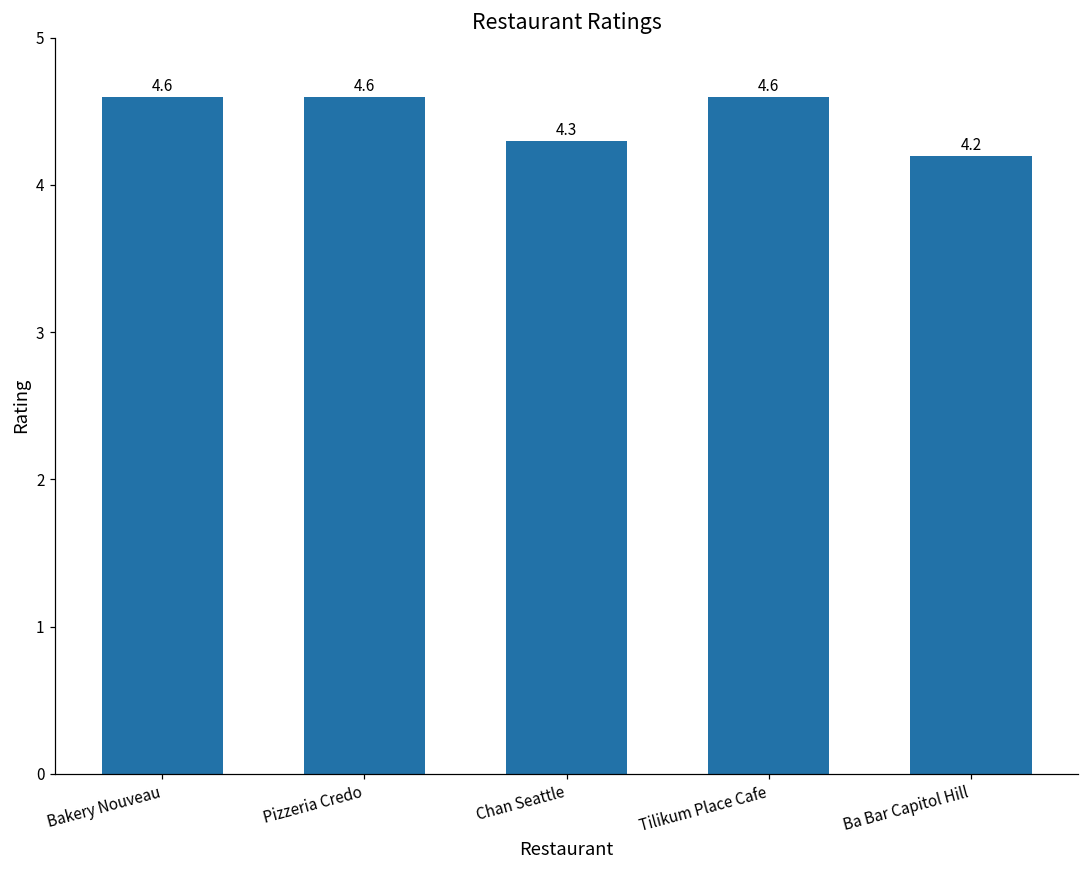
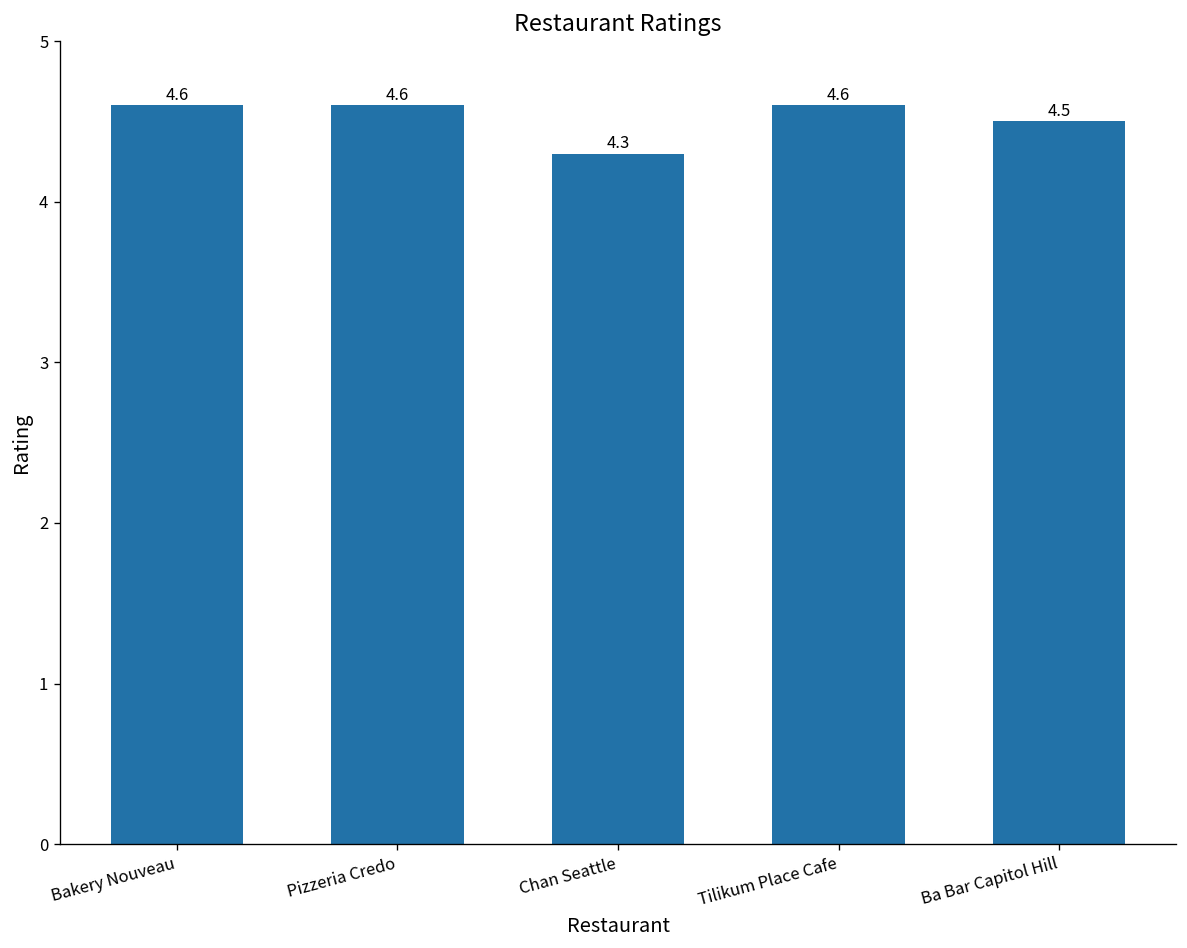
Ba Bar Capitol Hill: 4.2 -> 4.5
